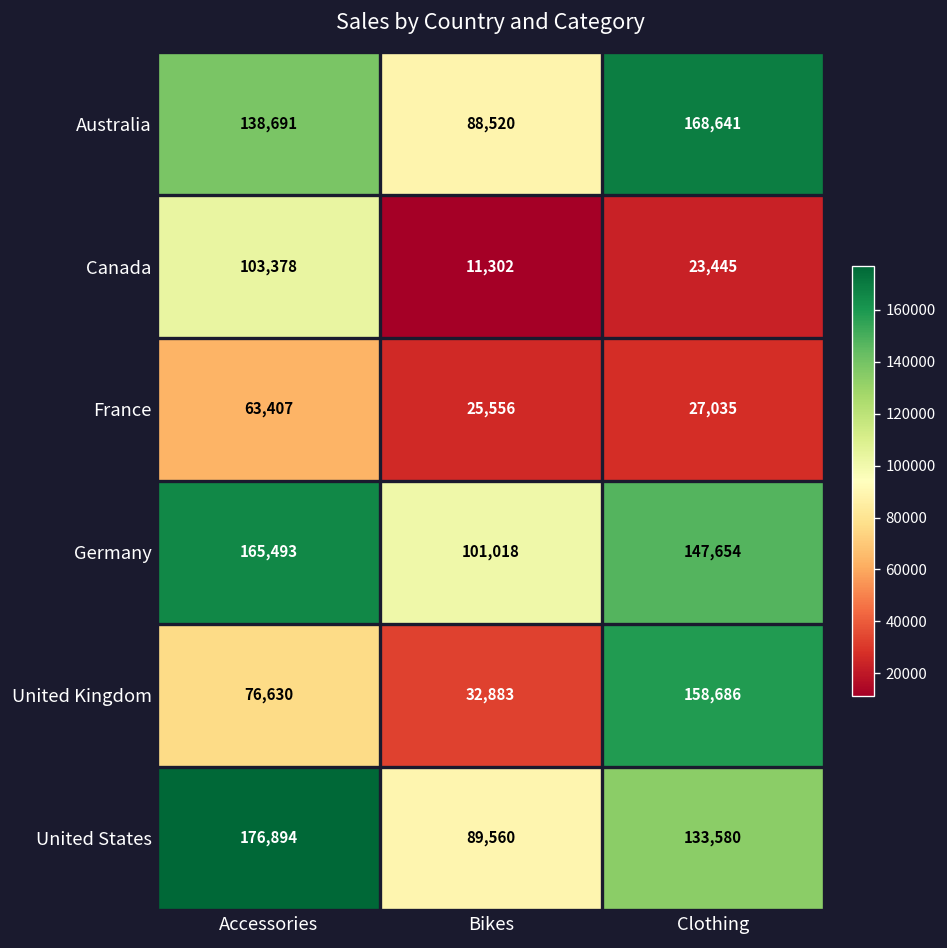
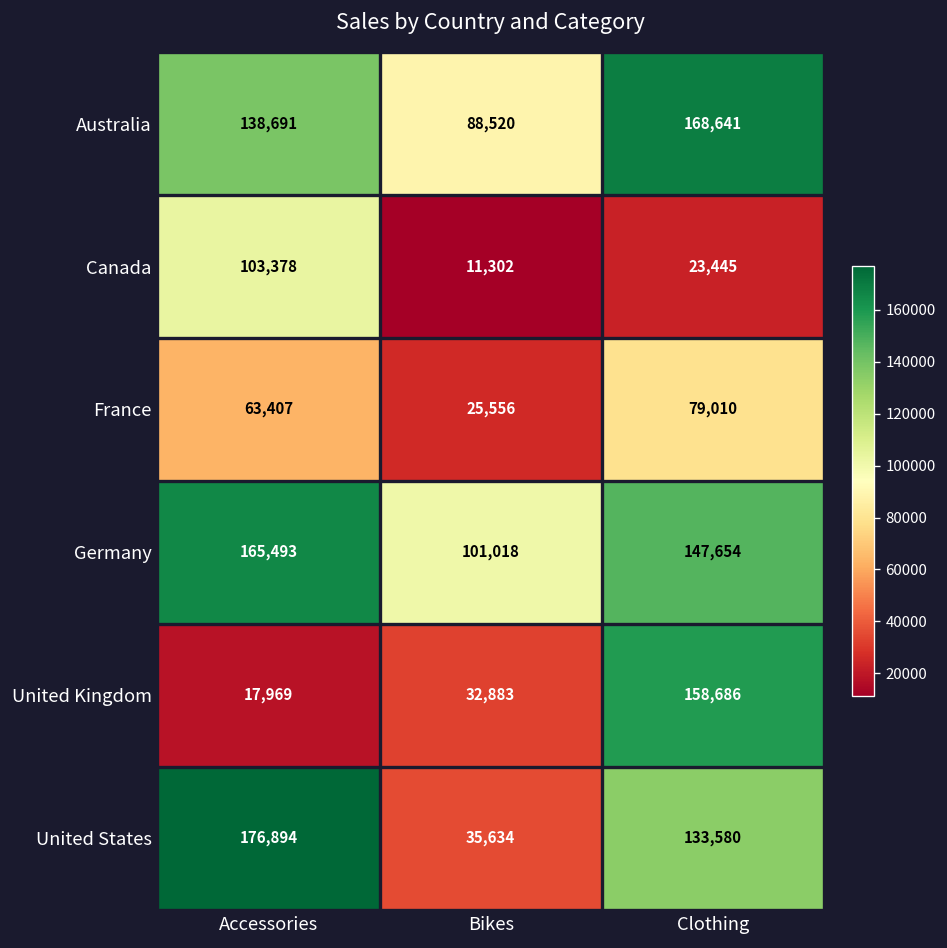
France, Clothing: 27,035 -> 79,010
United Kingdom, Accessories: 76,630 -> 17,969
United States, Bikes: 89,560 -> 35,634
